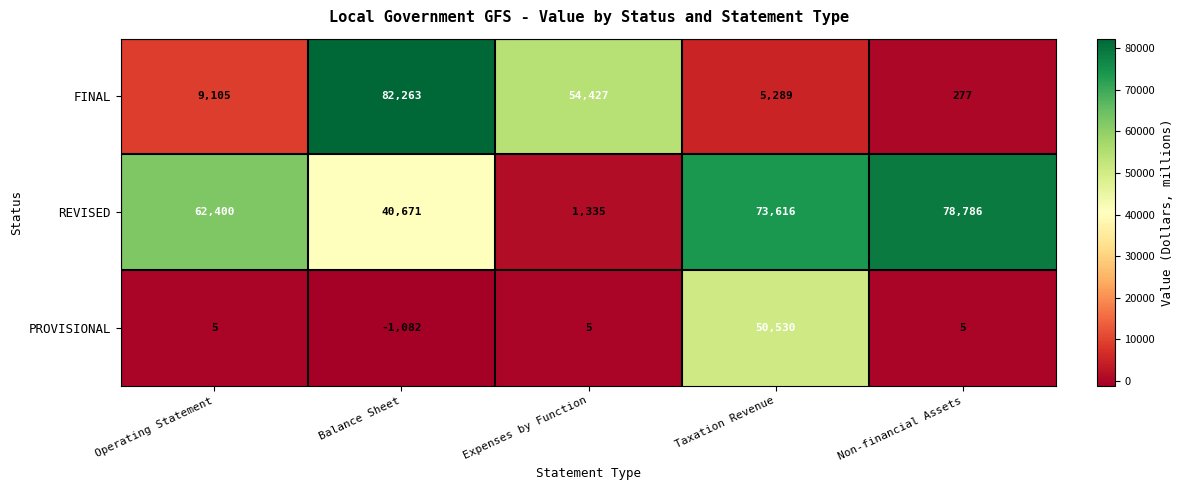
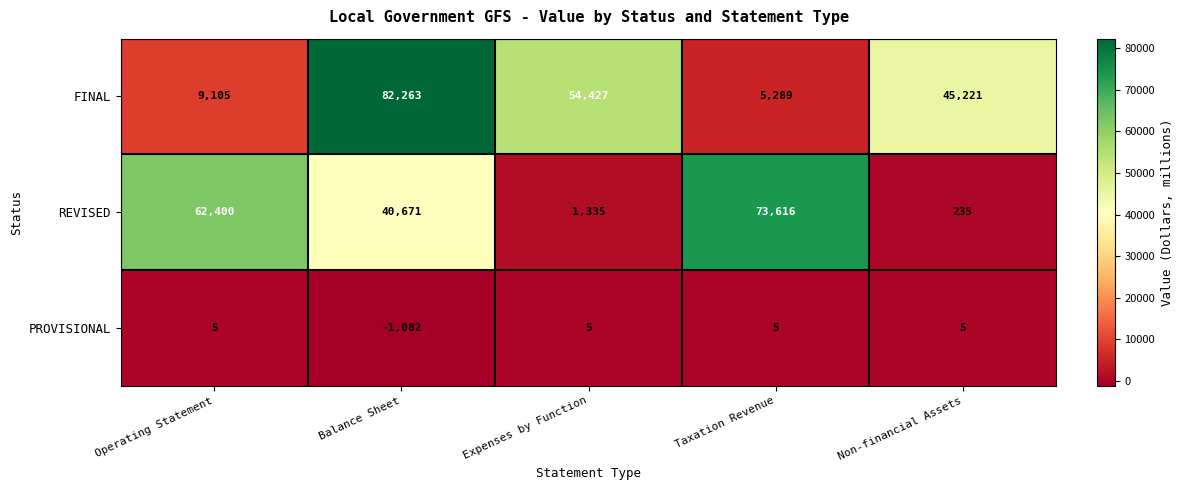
FINAL, Non-financial Assets: 277 -> 45,221
REVISED, Non-financial Assets: 78,786 -> 235
PROVISIONAL, Taxation Revenue: 50,530 -> 5
